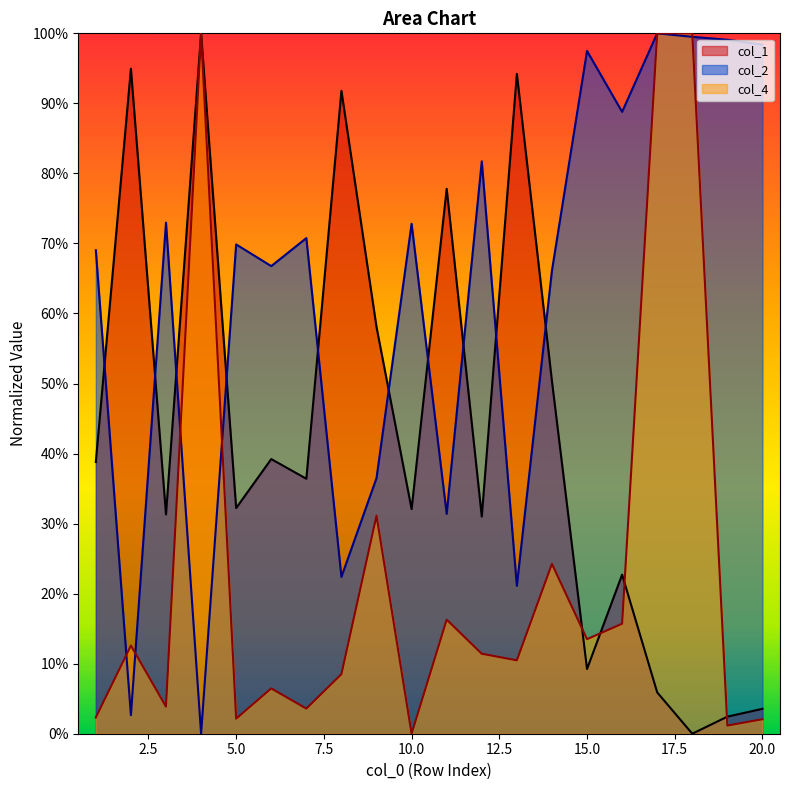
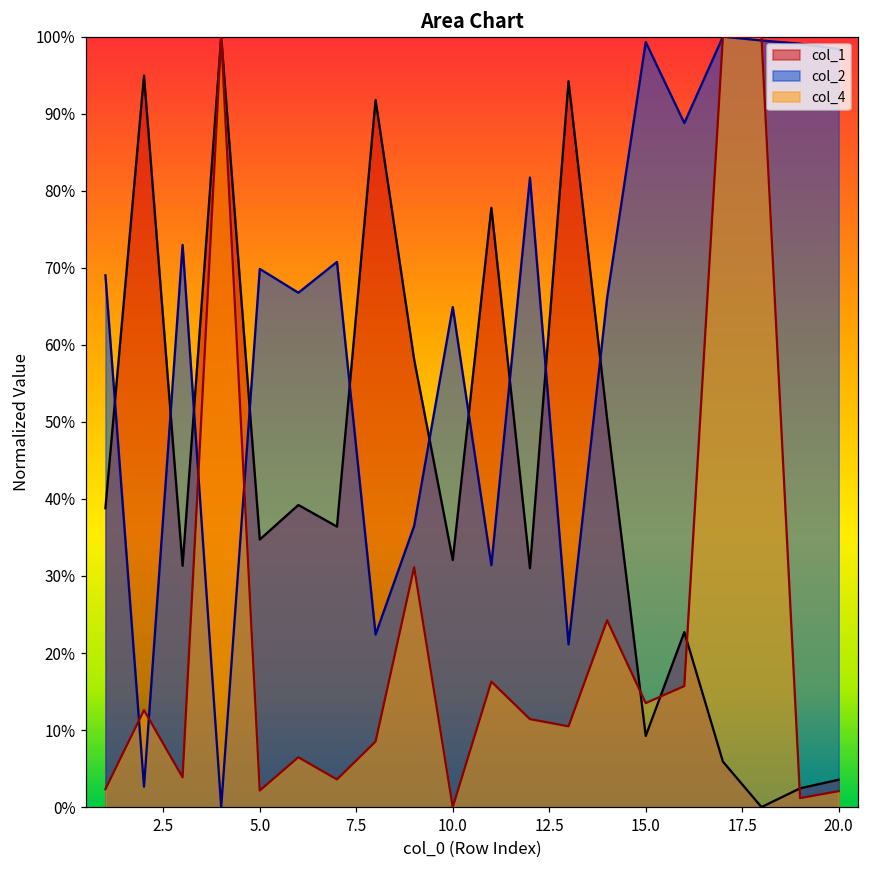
col_1, 5.0: 32% -> 35%
col_2, 10.0: 73% -> 65%
col_2, 15.0: 97% -> 99%
